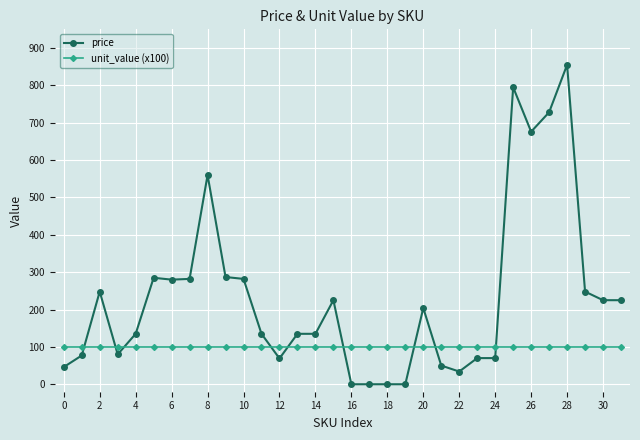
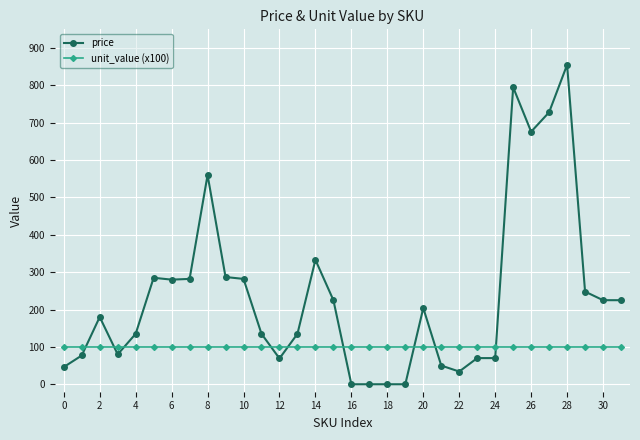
price, 2: 250 -> 180
price, 14: 140 -> 330
